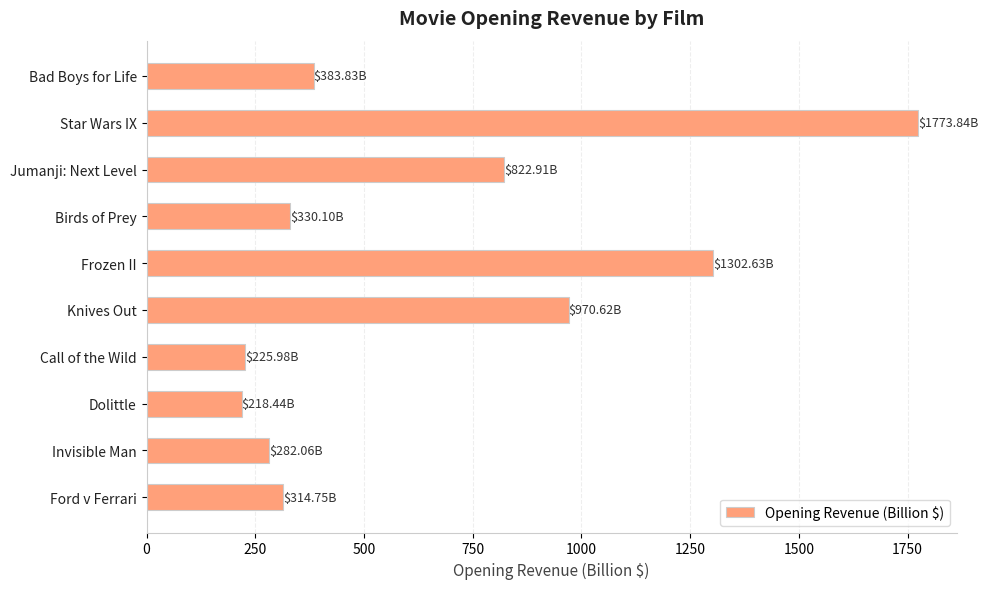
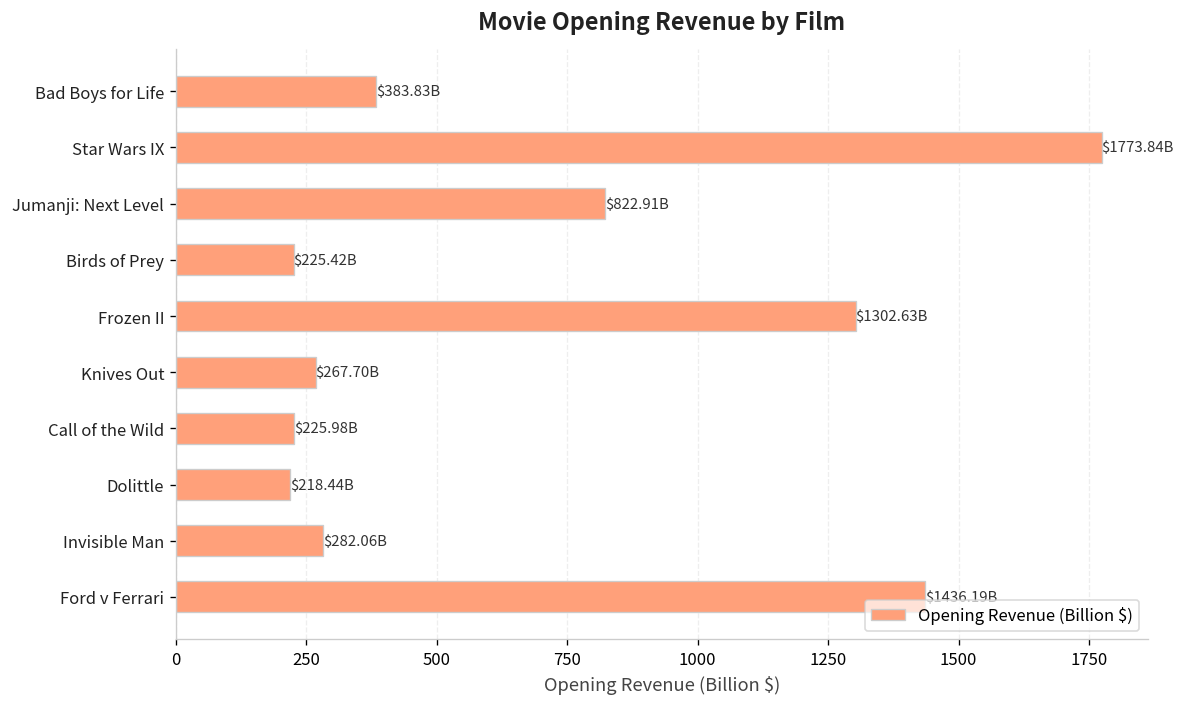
Birds of Prey: $330.10B -> $225.42B
Knives Out: $970.62B -> $267.70B
Ford v Ferrari: 310 -> 1440
